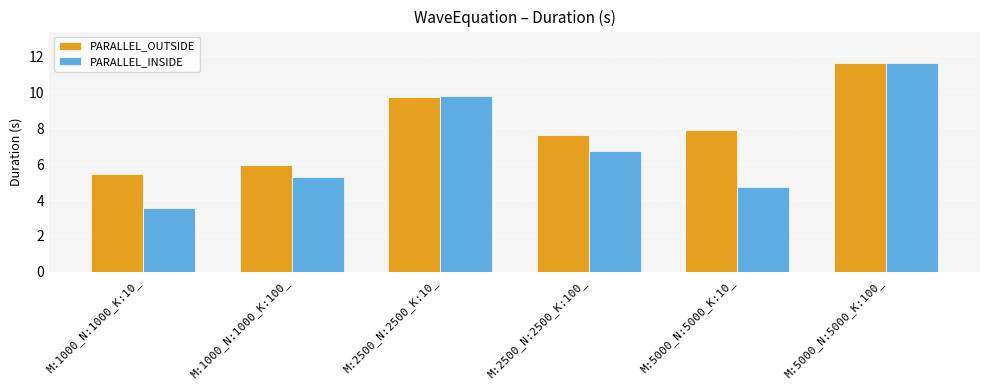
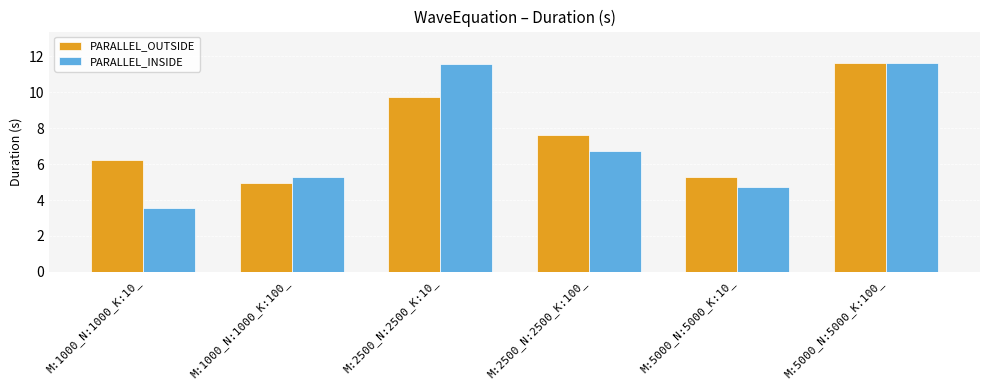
PARALLEL_OUTSIDE, M:1000_N:1000_K:10_: 5.5 -> 6.2
PARALLEL_OUTSIDE, M:1000_N:1000_K:100_: 5.9 -> 5.0
PARALLEL_INSIDE, M:2500_N:2500_K:10_: 9.8 -> 11.5
PARALLEL_OUTSIDE, M:5000_N:5000_K:10_: 7.9 -> 5.3
